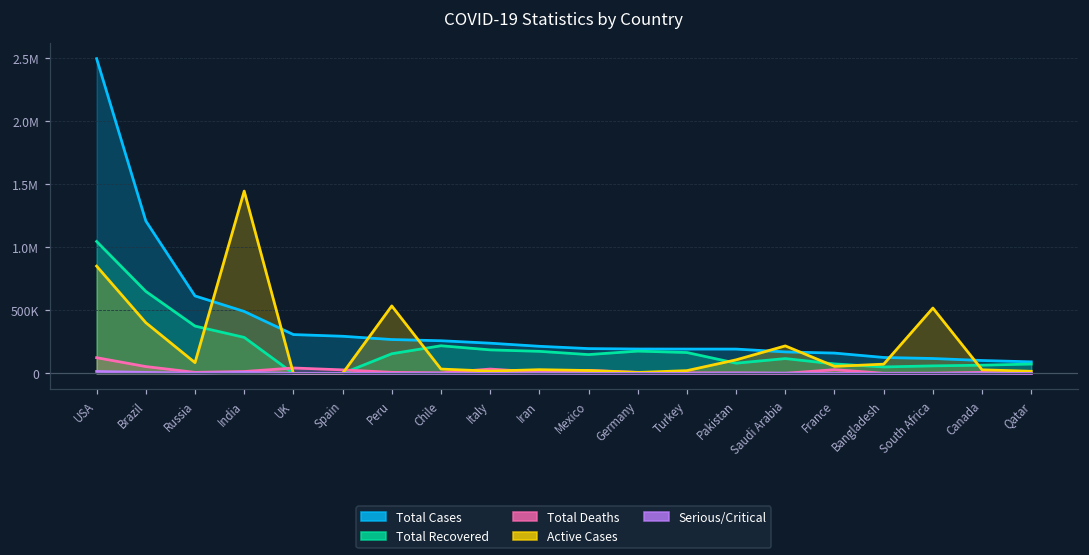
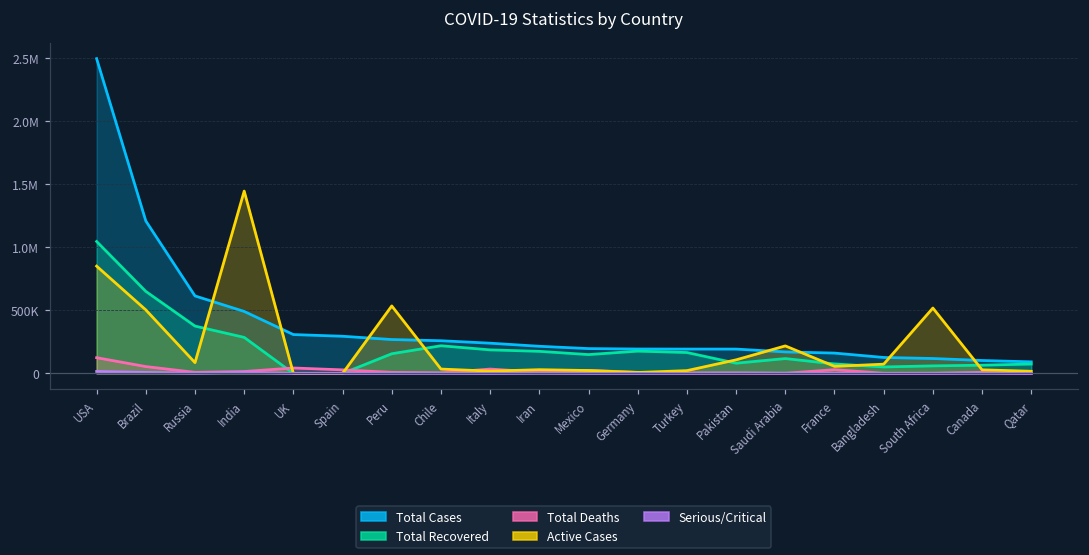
Active Cases, Brazil: 400000 -> 500000
